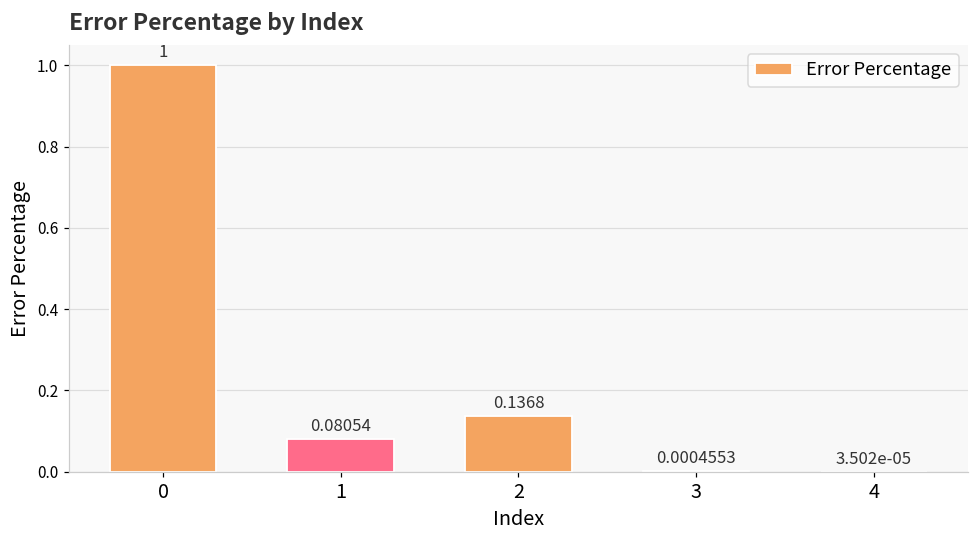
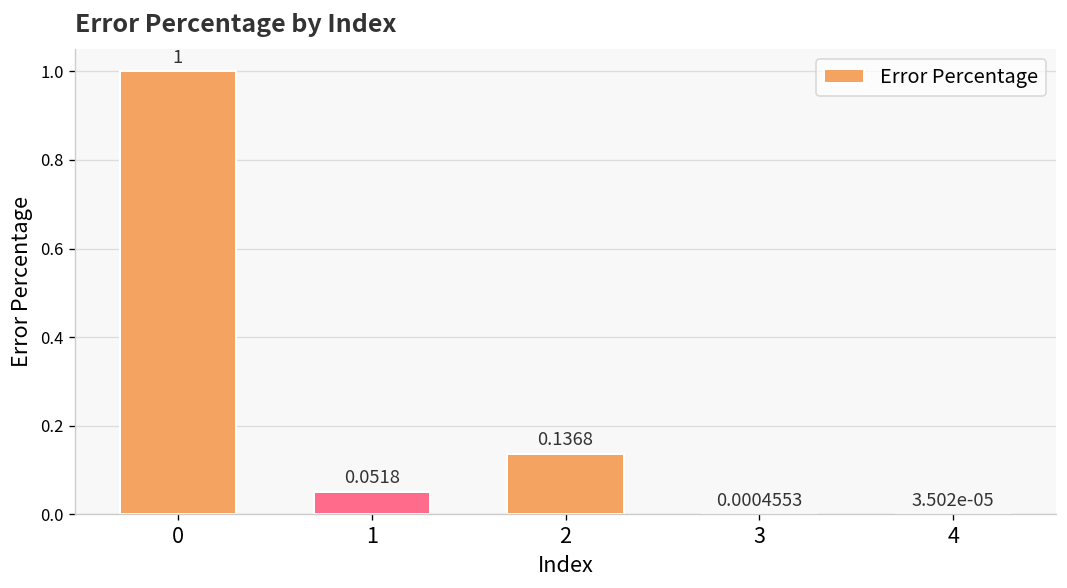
1: 0.08054 -> 0.0518
